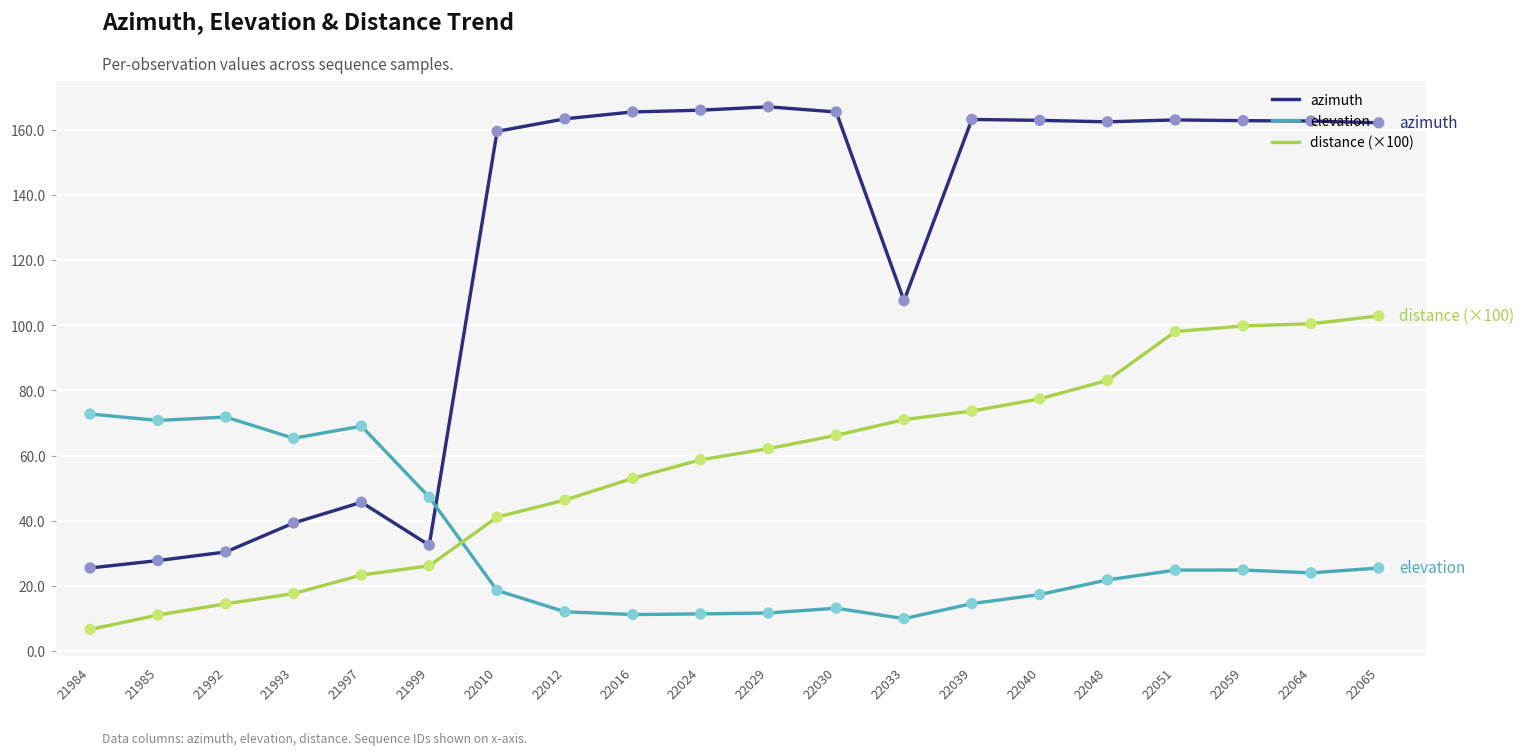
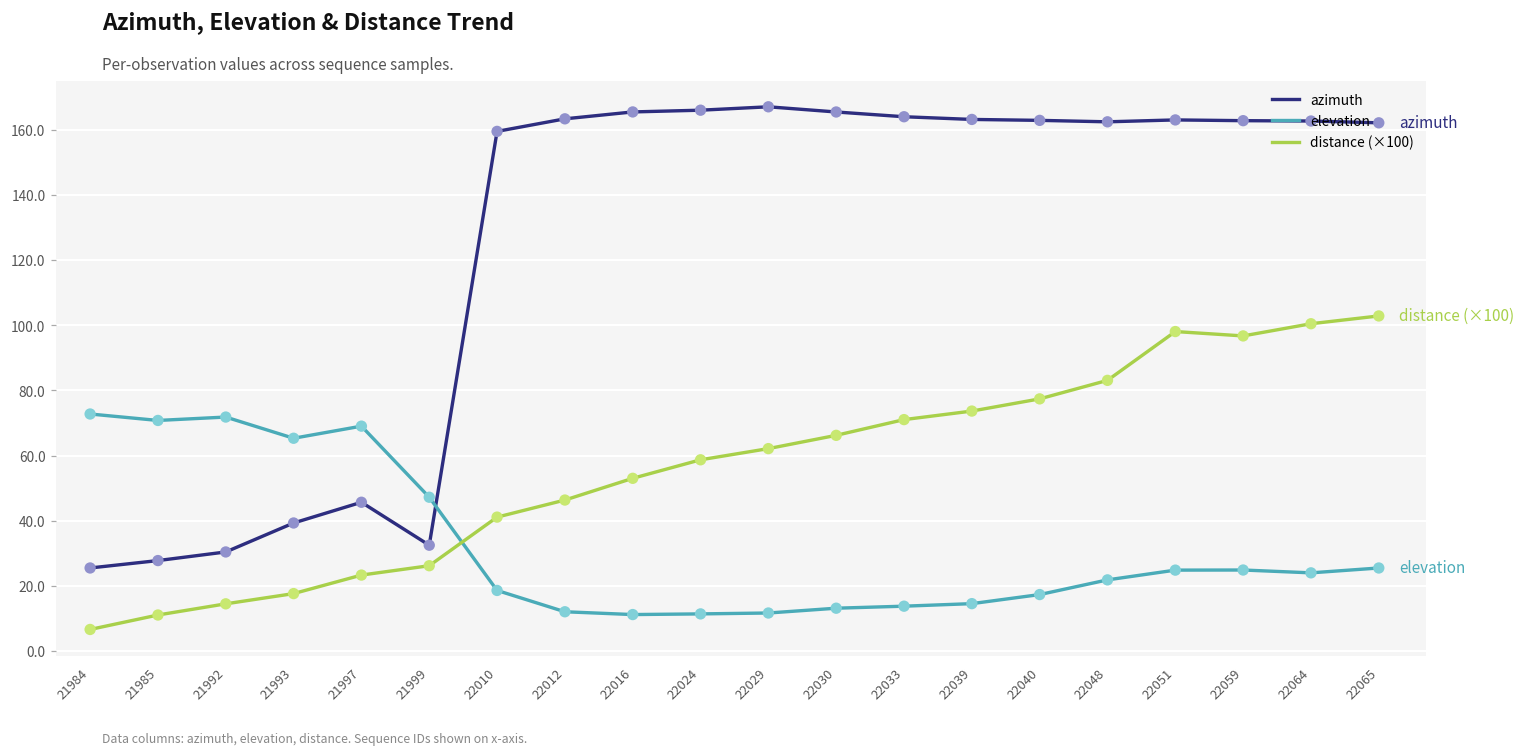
azimuth, 22033: 108 -> 164
elevation, 22033: 10 -> 14
distance (×100), 22059: 100 -> 97
